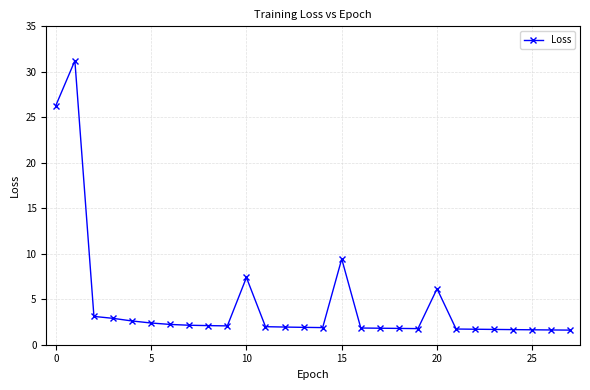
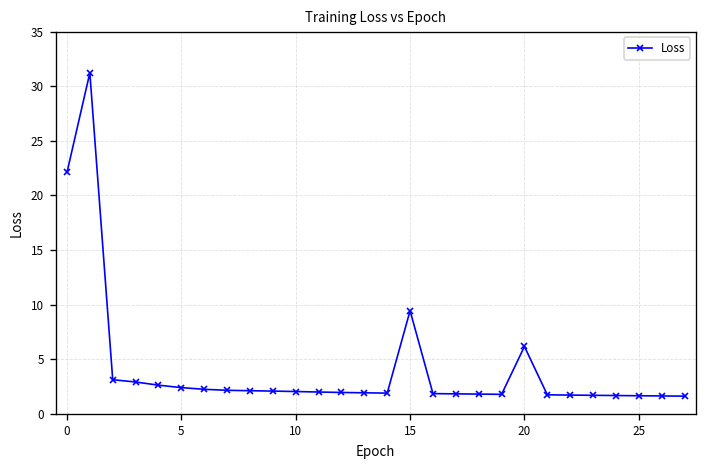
0: 26 -> 22
10: 7 -> 2
